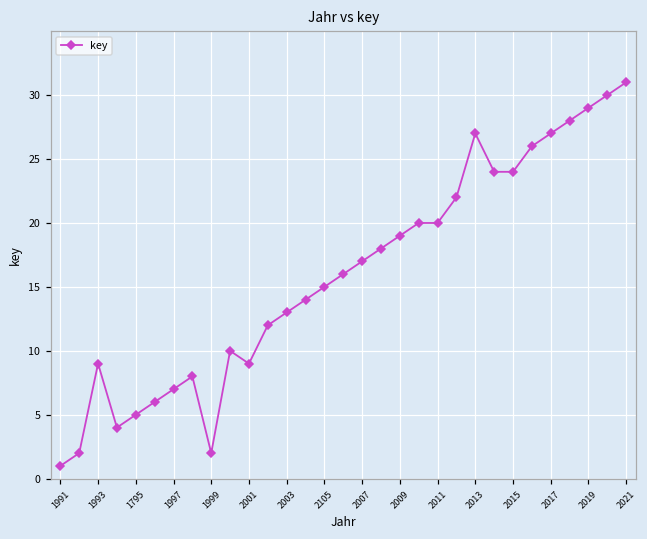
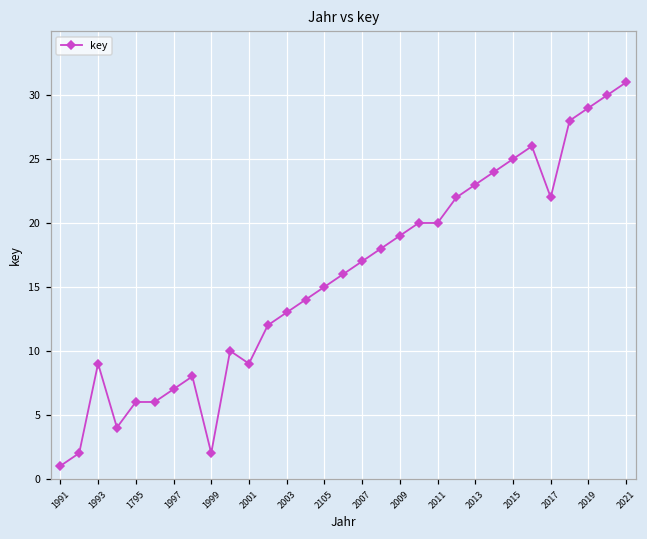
1795: 5 -> 6
2013: 27 -> 23
2015: 24 -> 25
2017: 27 -> 22
